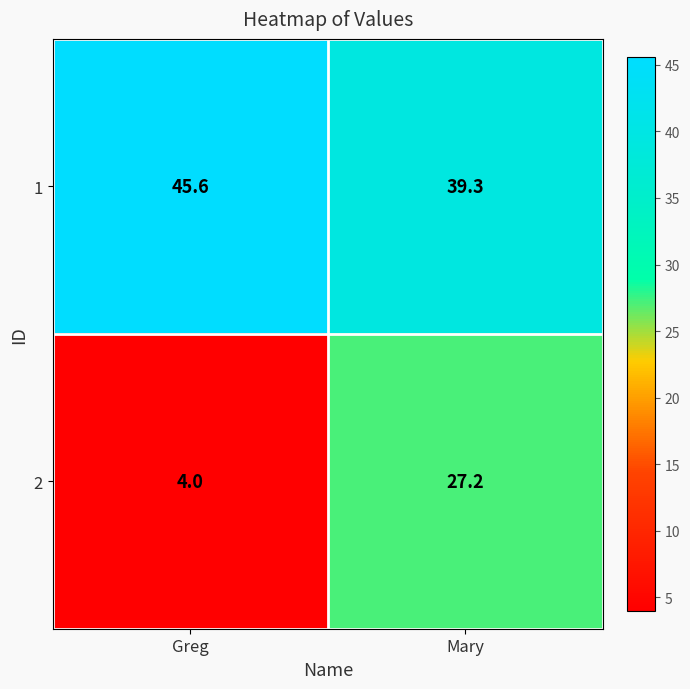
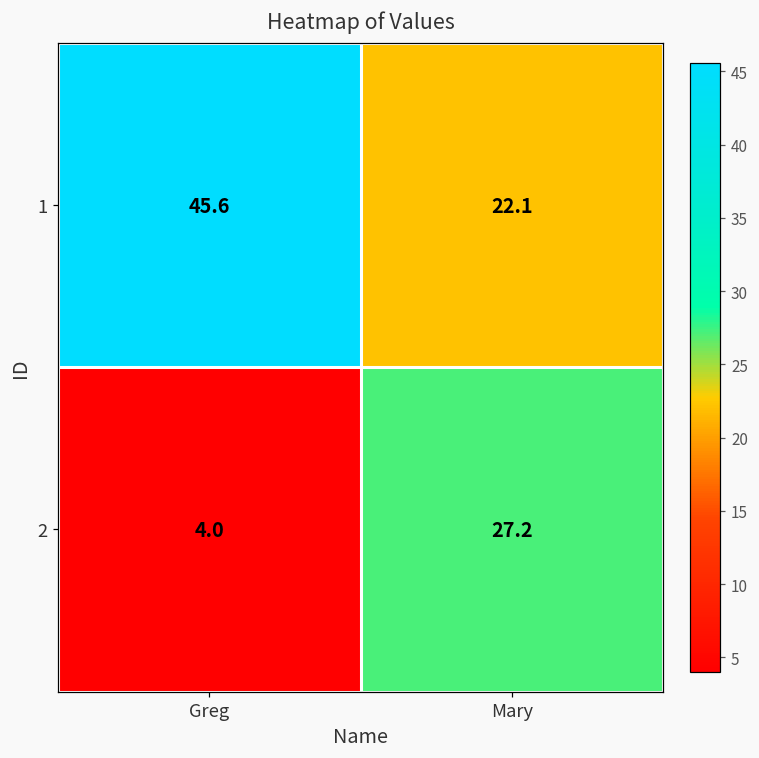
1, Mary: 39.3 -> 22.1
